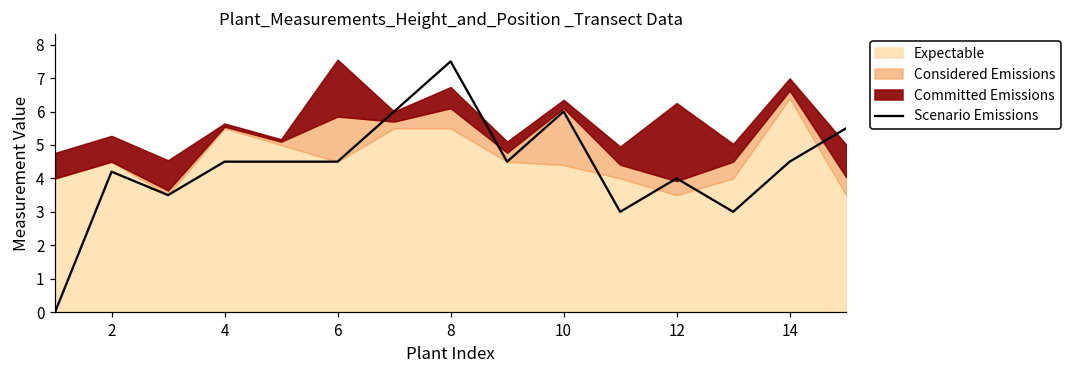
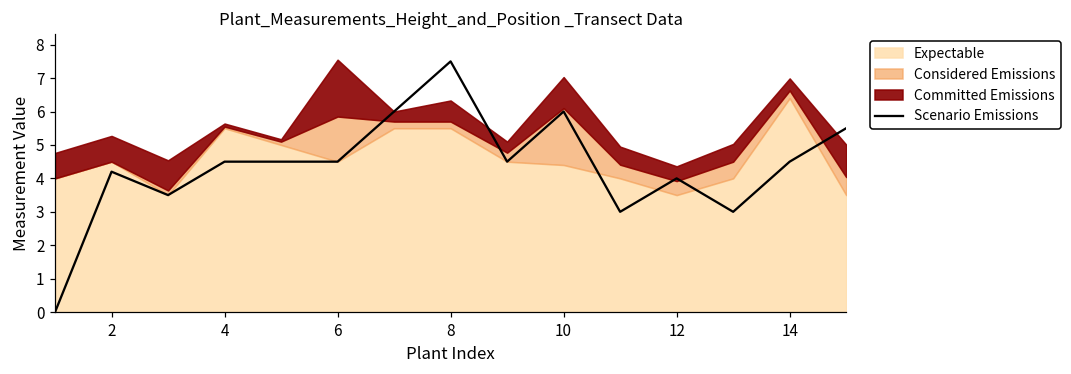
Considered Emissions, 8: 0.6 -> 0.2
Committed Emissions, 10: 0.3 -> 0.9
Committed Emissions, 12: 2.3 -> 0.4
